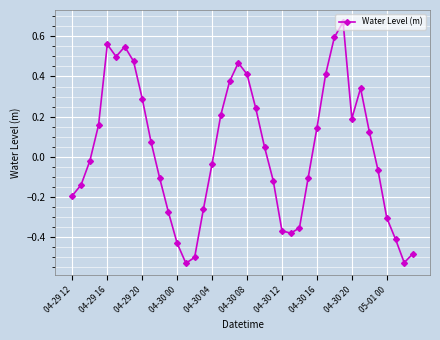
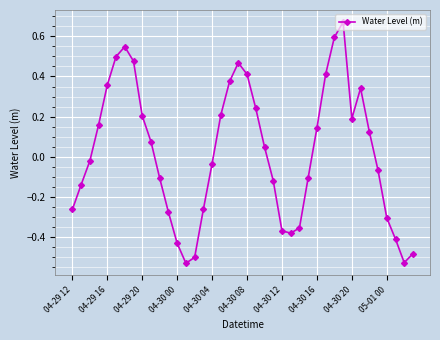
04-29 12: -0.19 -> -0.26
04-29 16: 0.56 -> 0.36
04-29 20: 0.29 -> 0.20
